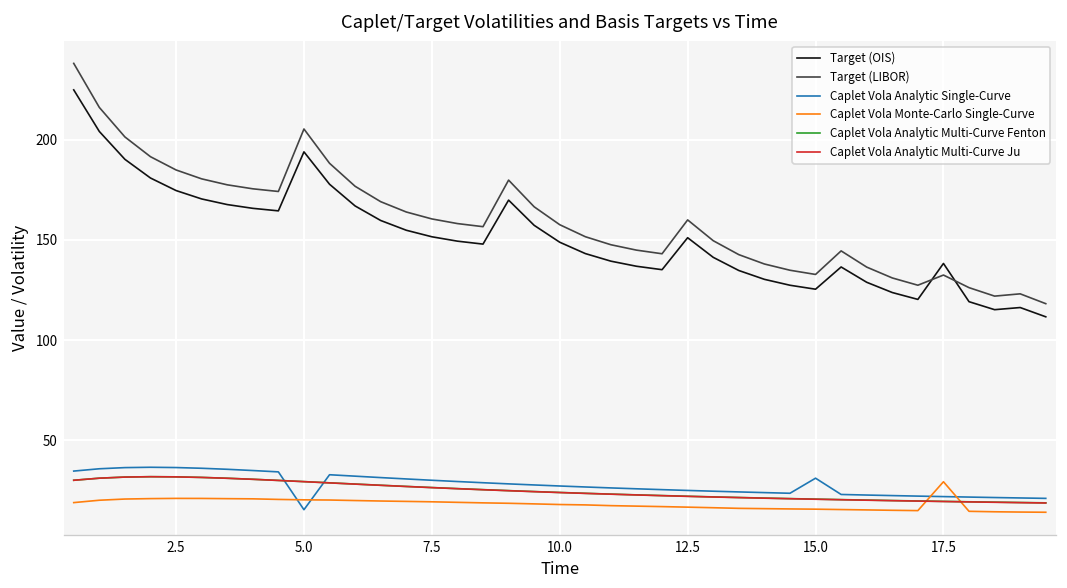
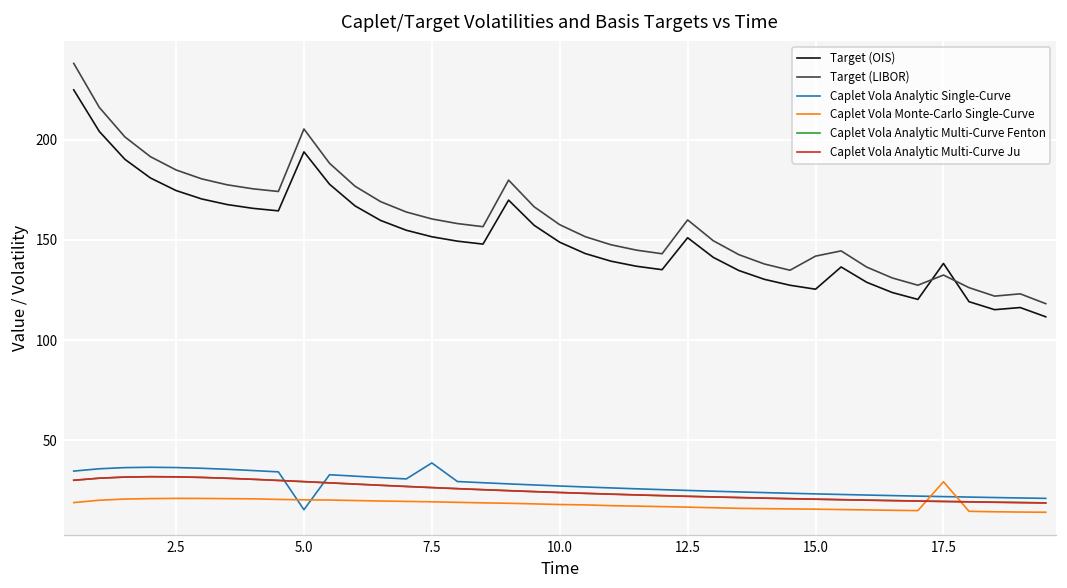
Caplet Vola Analytic Single-Curve, 7.5: 30 -> 39
Target (LIBOR), 15.0: 133 -> 142
Caplet Vola Analytic Single-Curve, 15.0: 31 -> 23
